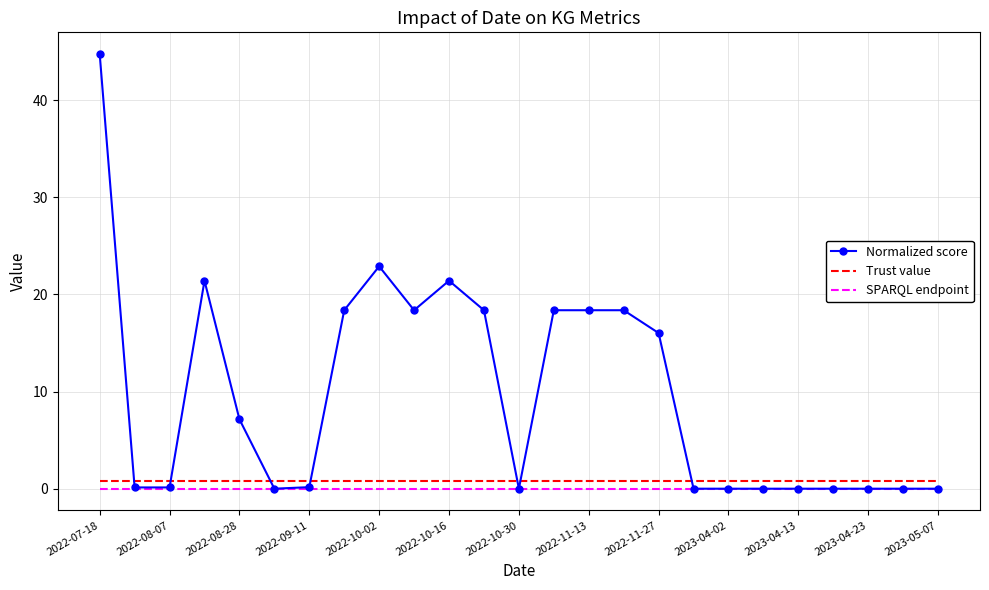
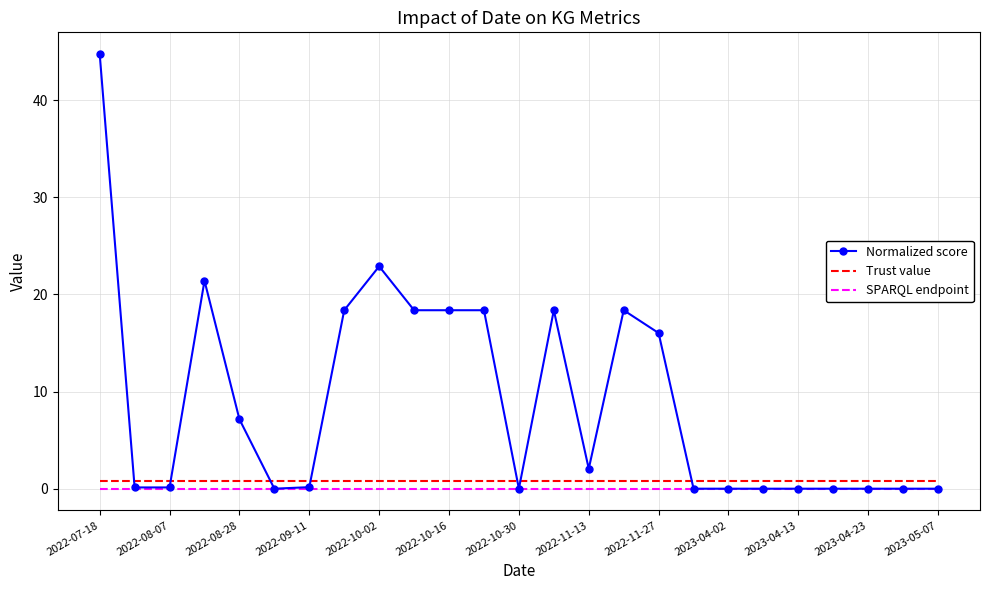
Normalized score, 2022-10-16: 21 -> 18
Normalized score, 2022-11-13: 18 -> 2
